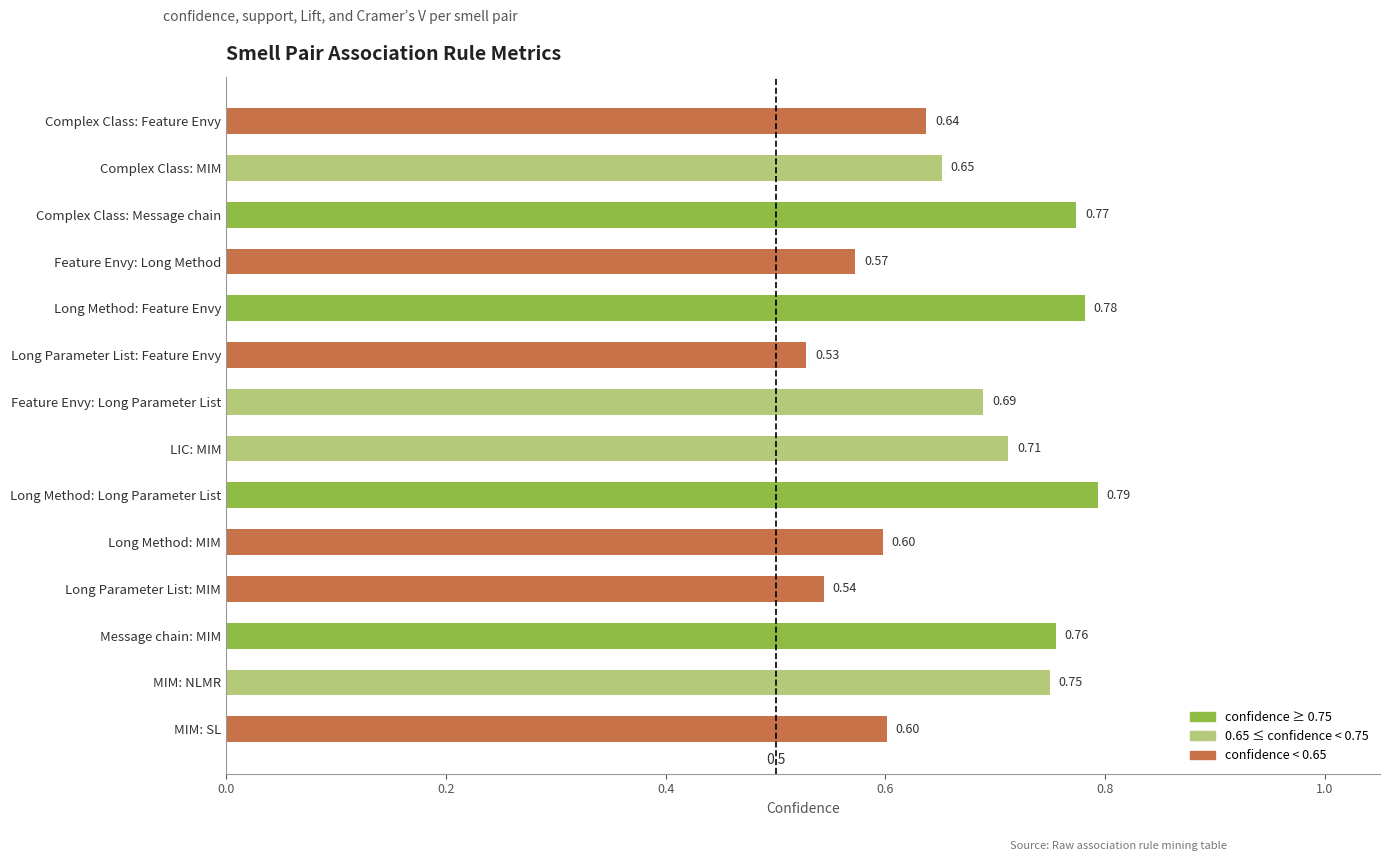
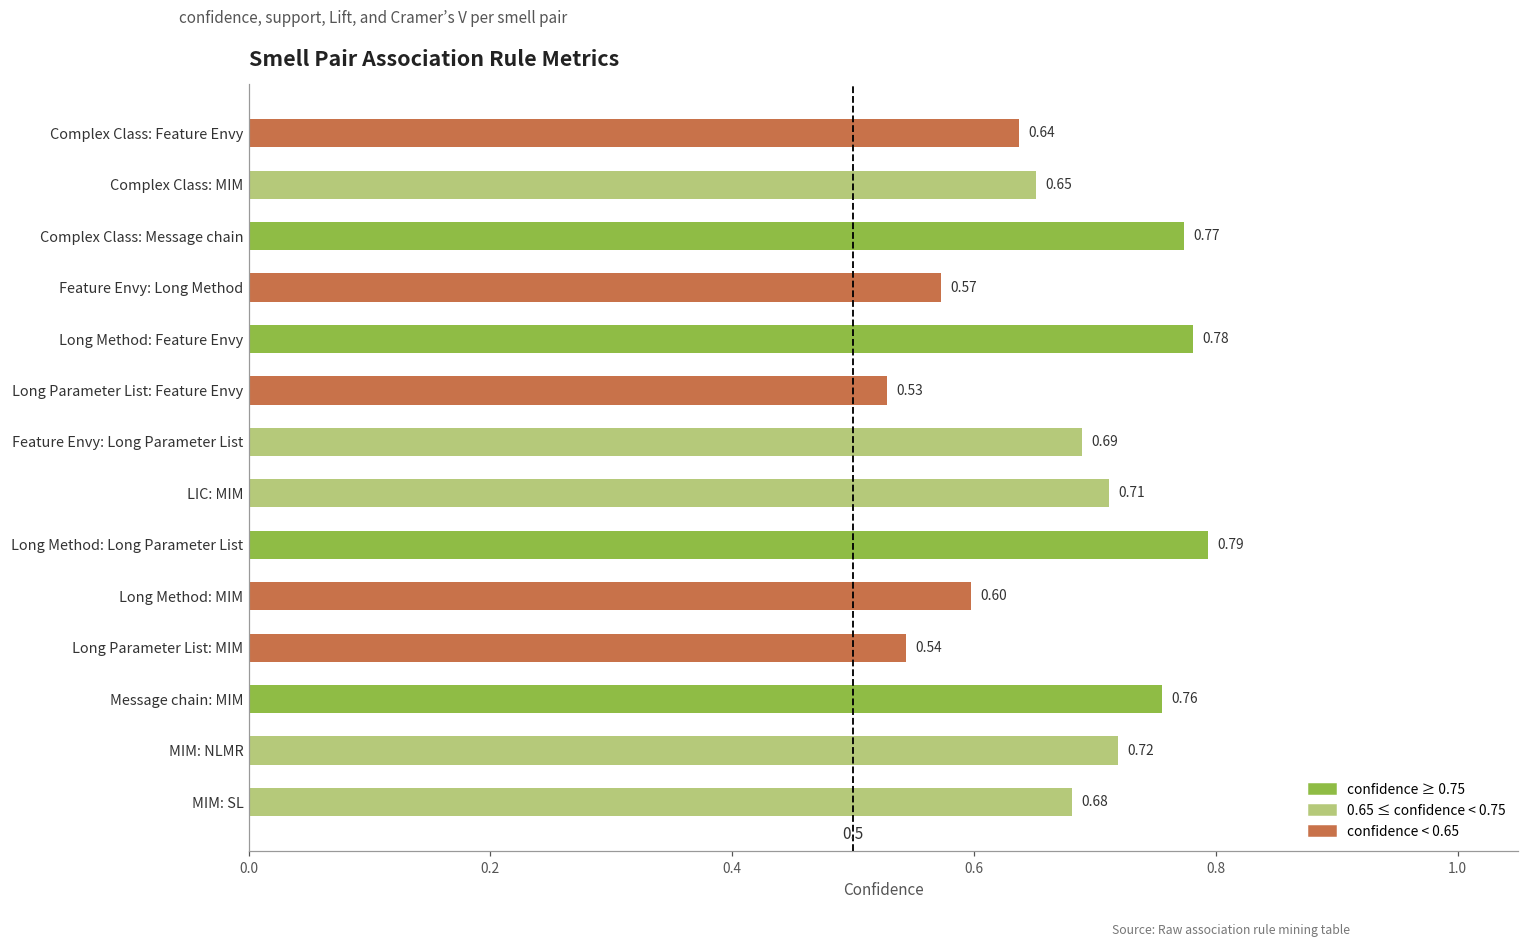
MIM: NLMR: 0.75 -> 0.72
MIM: SL: 0.60 -> 0.68
